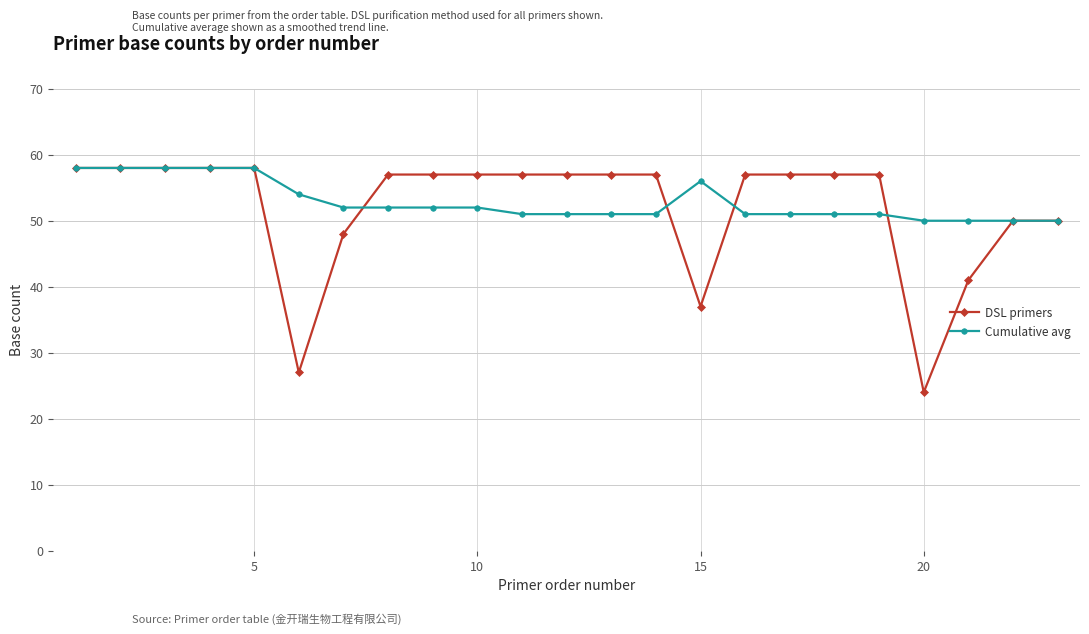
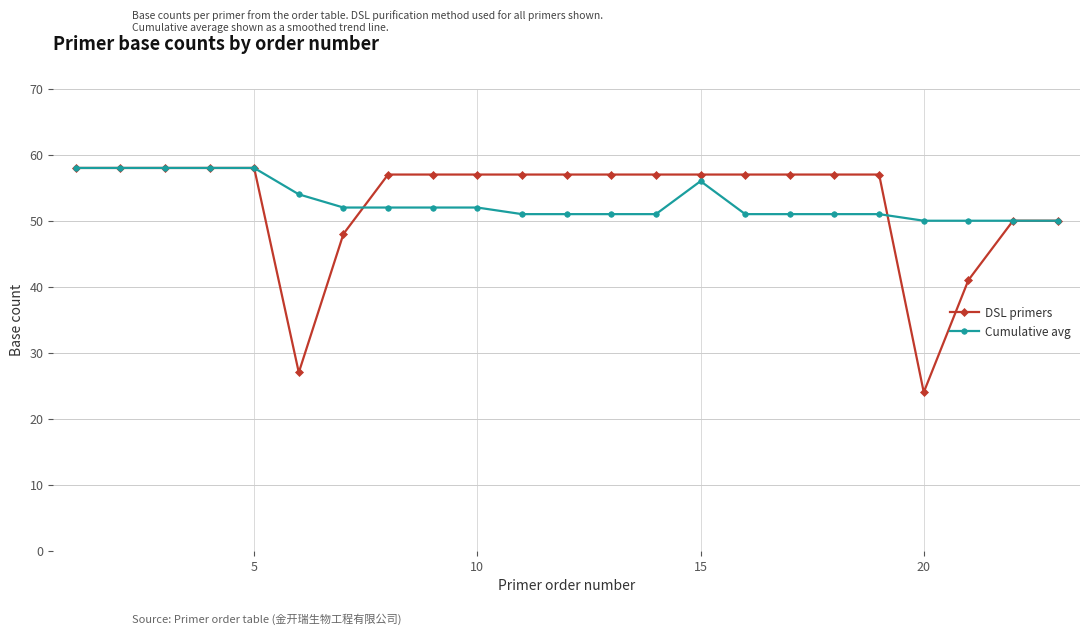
DSL primers, 15: 37 -> 57
